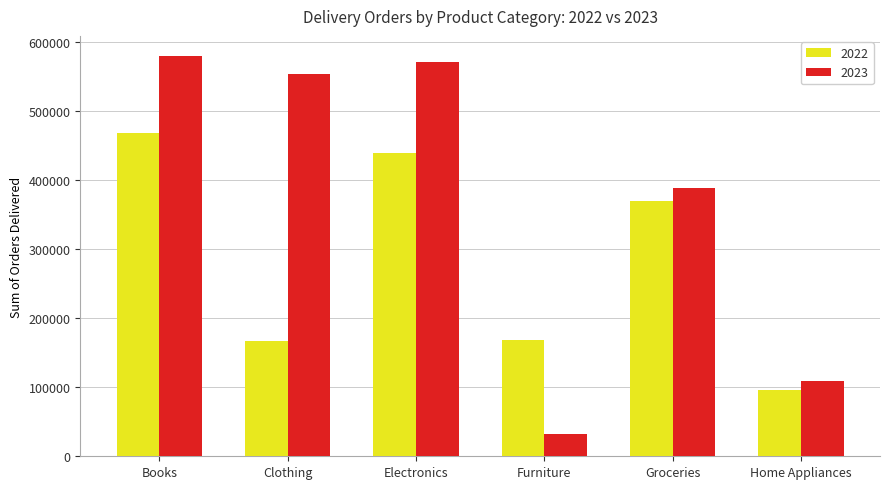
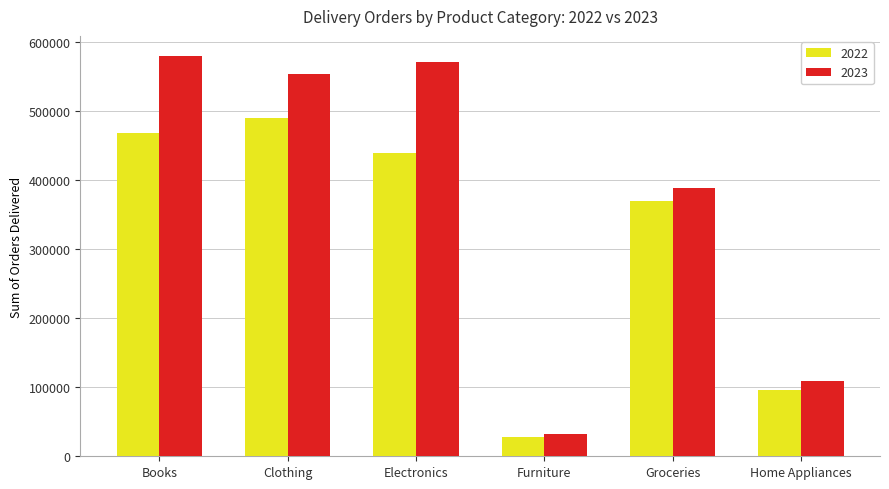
2022, Clothing: 170000 -> 490000
2022, Furniture: 170000 -> 30000
